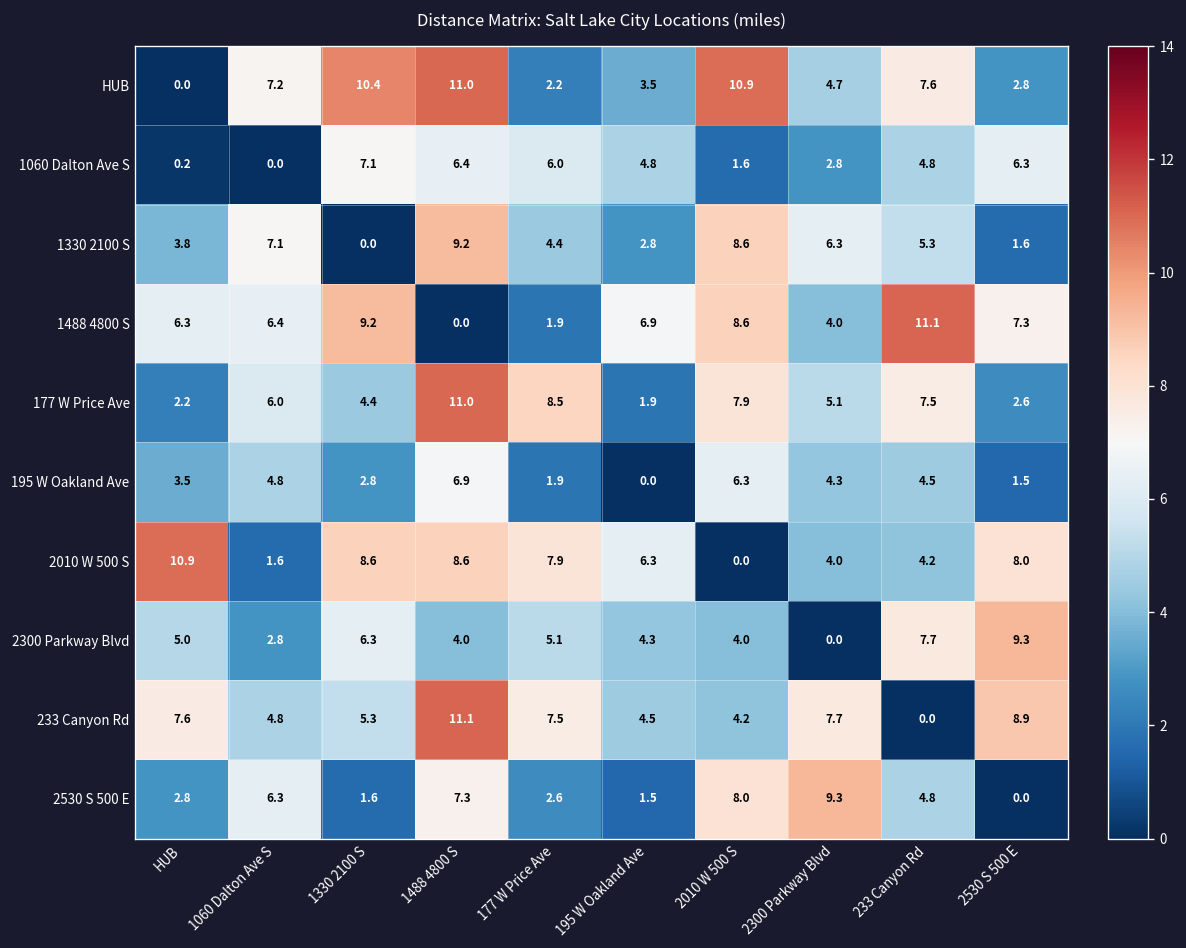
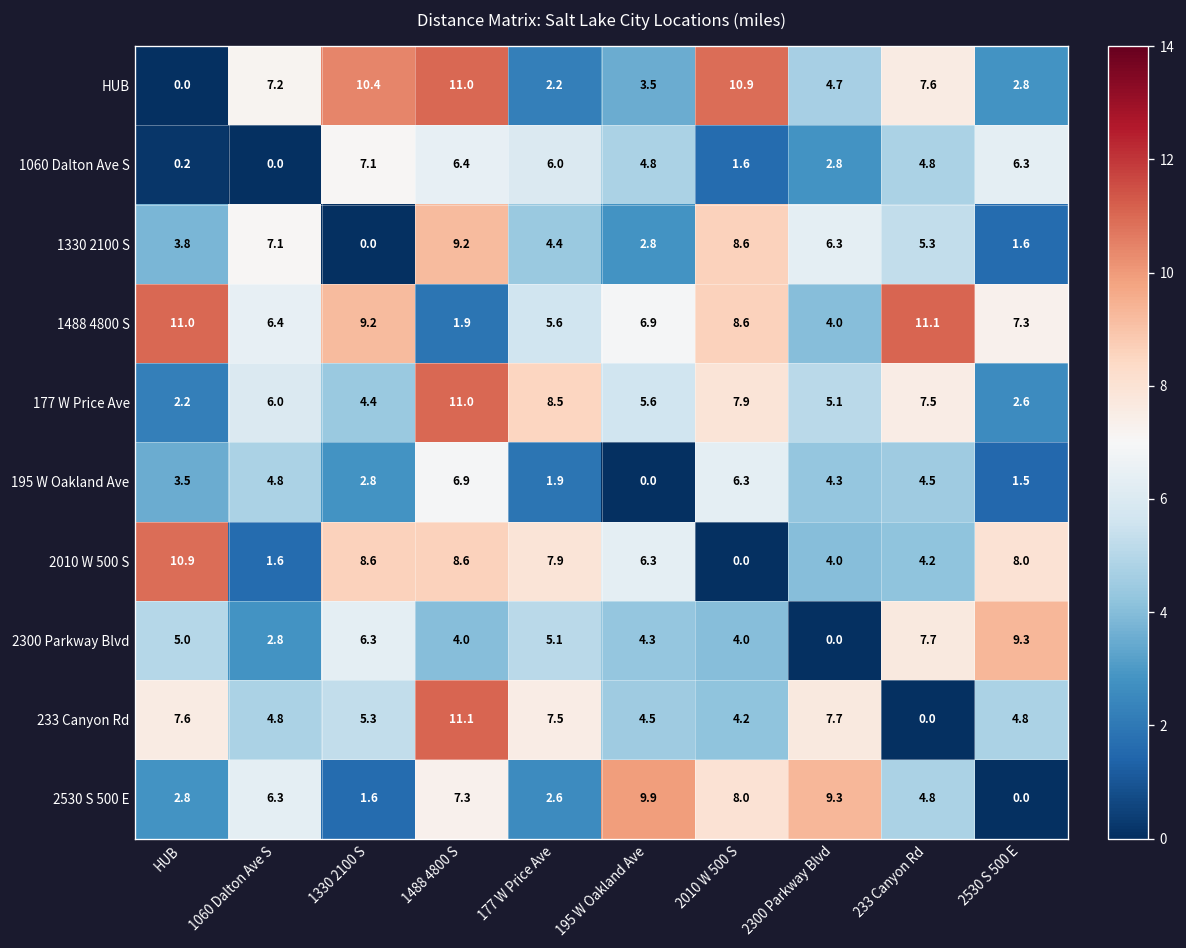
1488 4800 S, HUB: 6.3 -> 11.0
1488 4800 S, 1488 4800 S: 0.0 -> 1.9
1488 4800 S, 177 W Price Ave: 1.9 -> 5.6
177 W Price Ave, 195 W Oakland Ave: 1.9 -> 5.6
233 Canyon Rd, 2530 S 500 E: 8.9 -> 4.8
2530 S 500 E, 195 W Oakland Ave: 1.5 -> 9.9
